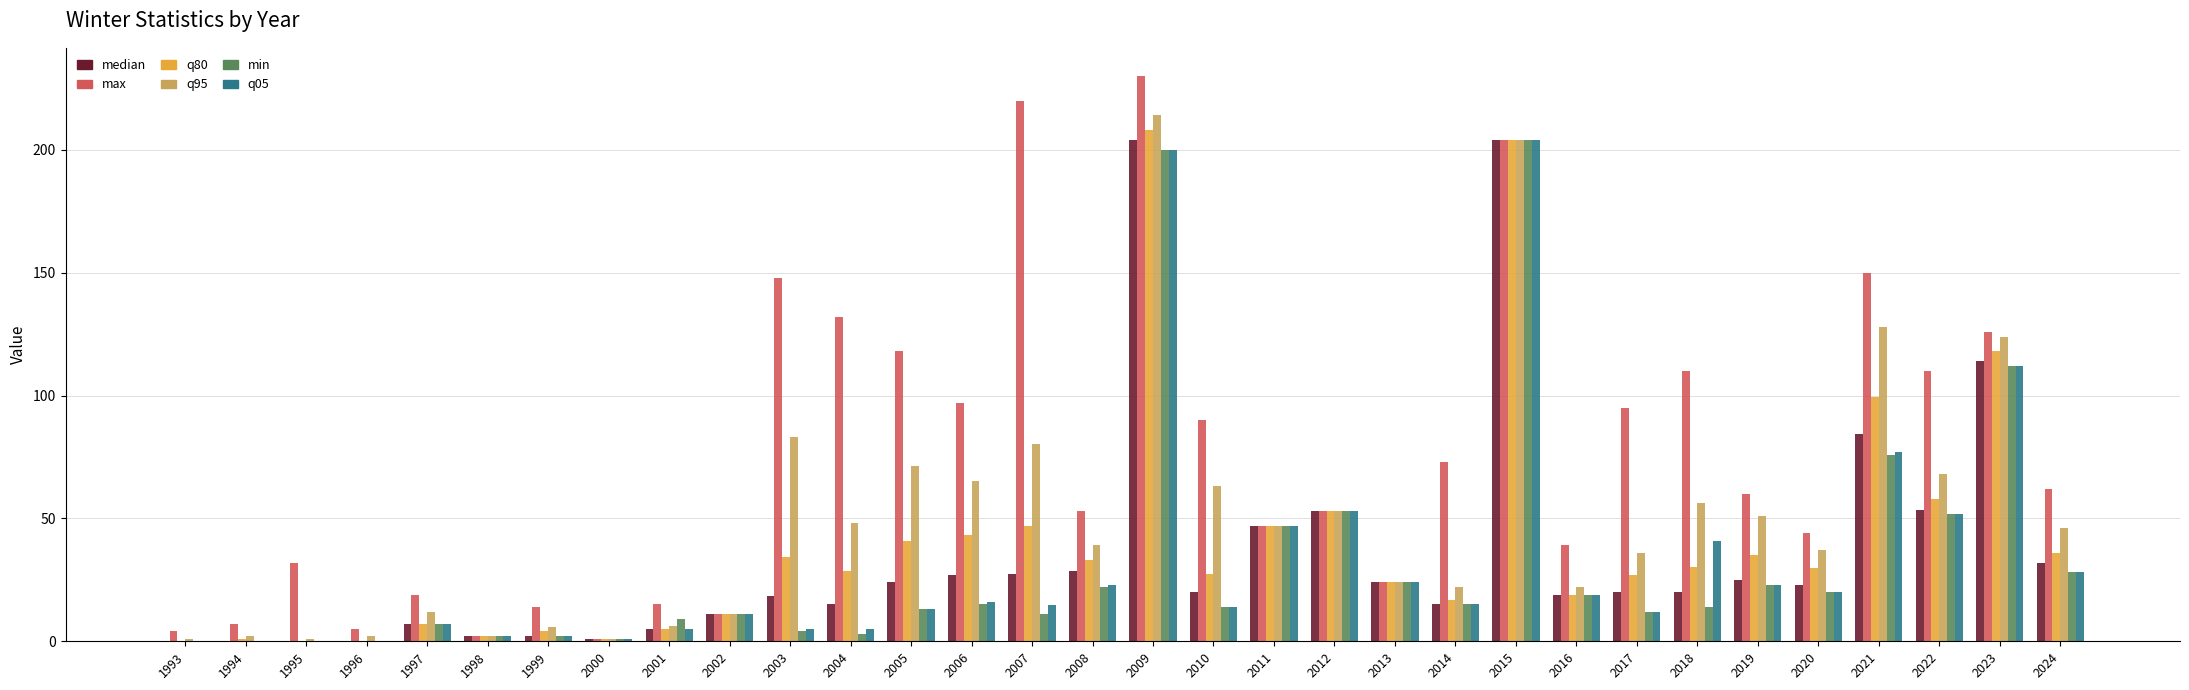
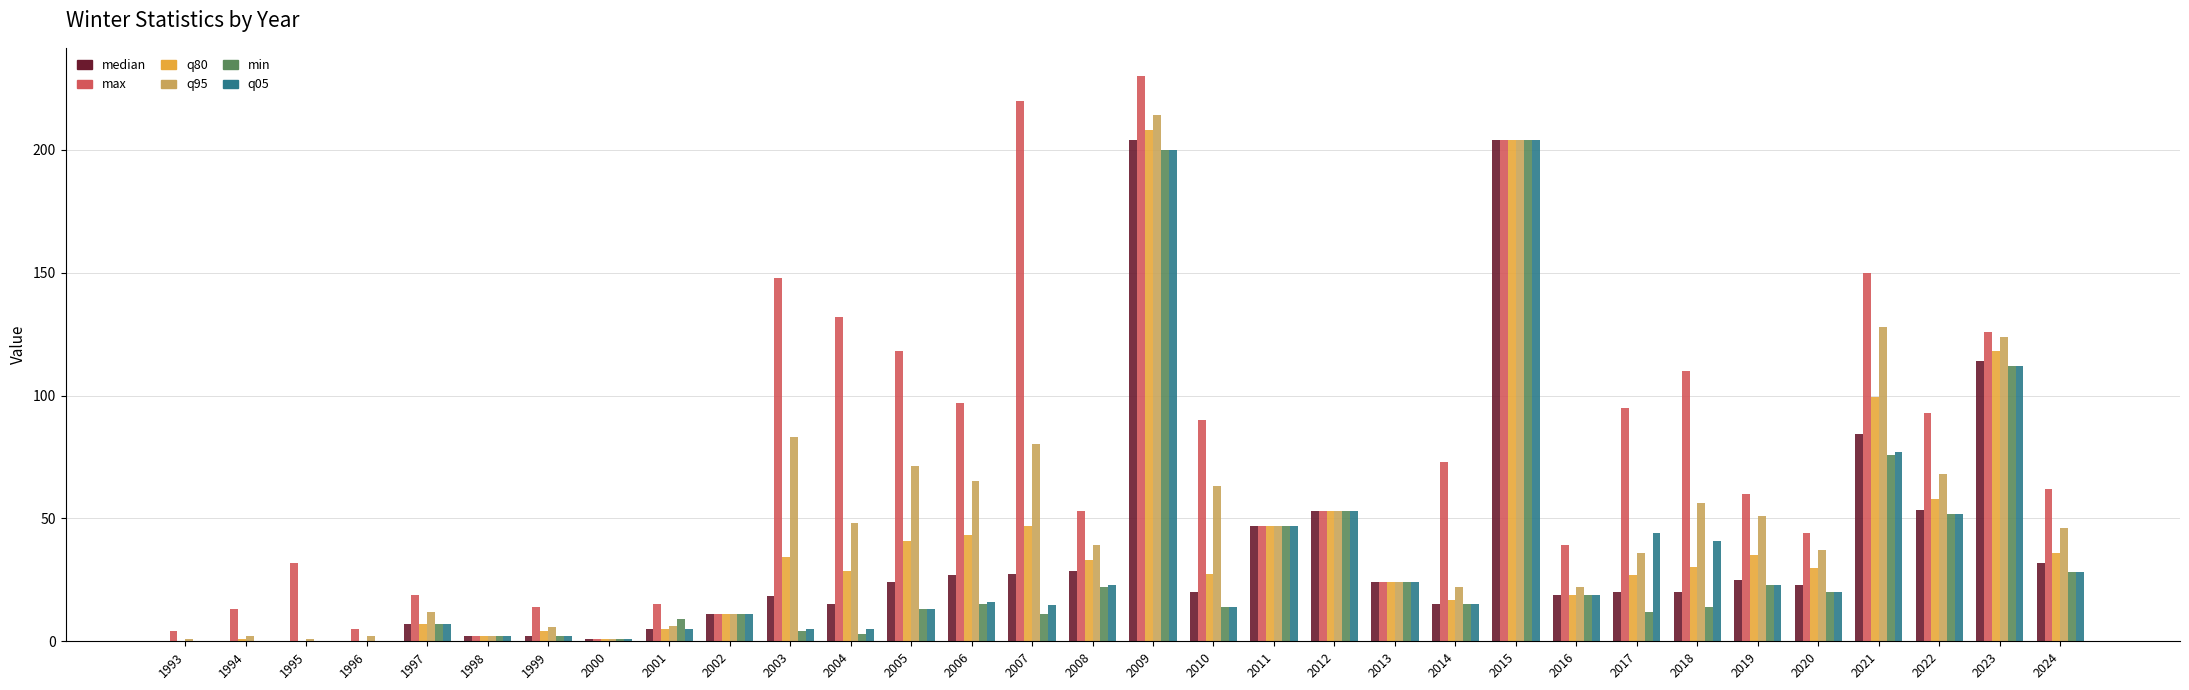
max, 1994: 7 -> 13
q05, 2017: 12 -> 44
max, 2022: 110 -> 93
